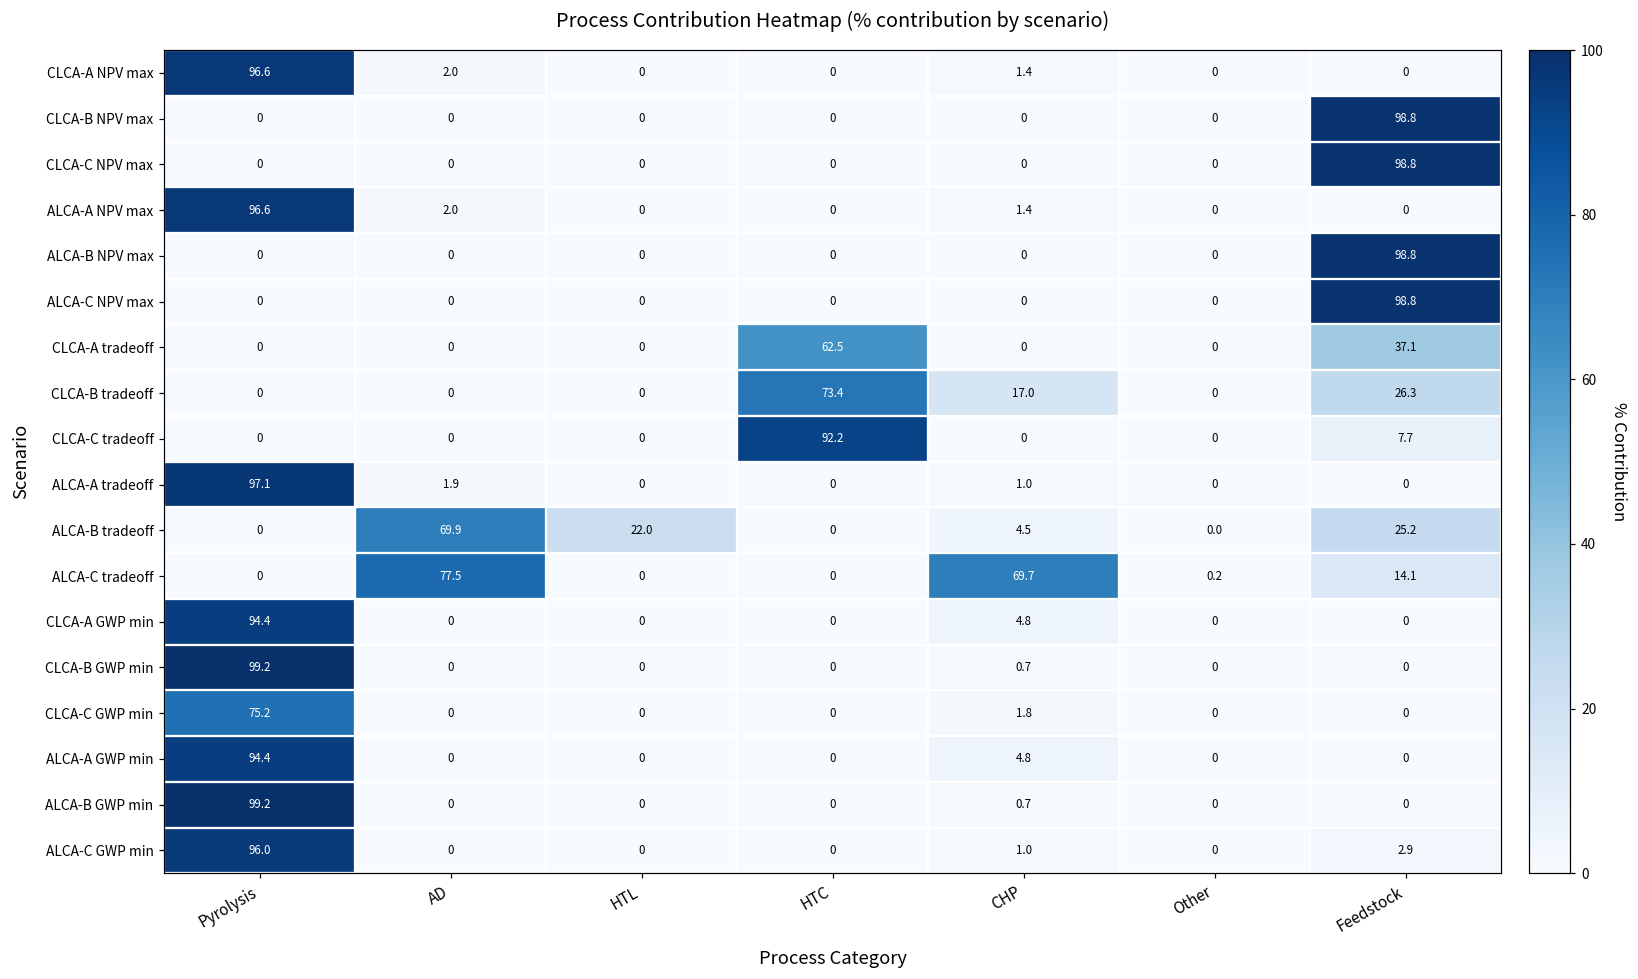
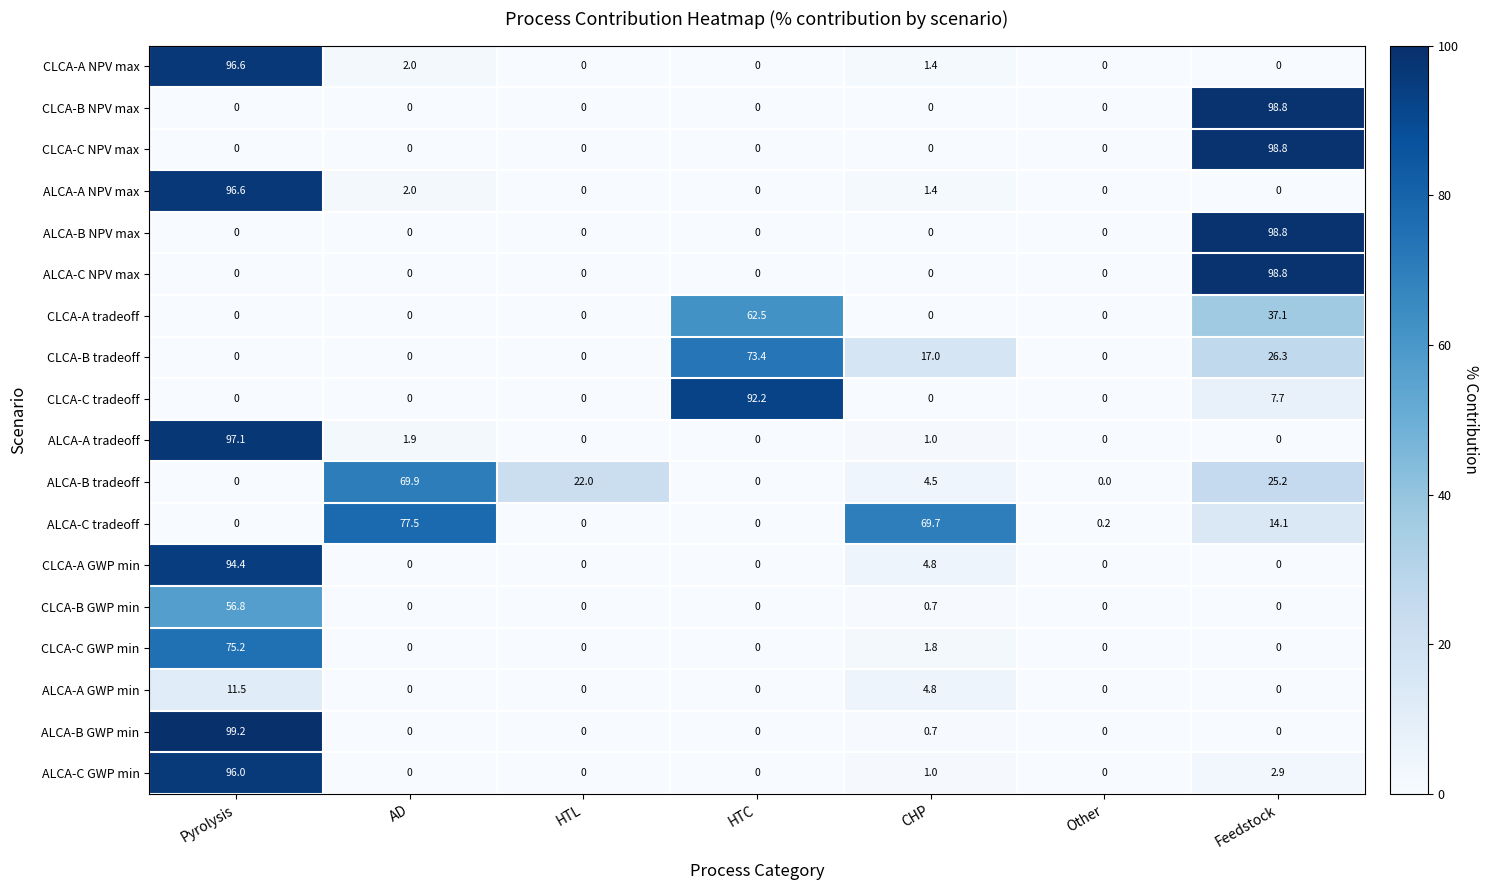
CLCA-B GWP min, Pyrolysis: 99.2 -> 56.8
ALCA-A GWP min, Pyrolysis: 94.4 -> 11.5
